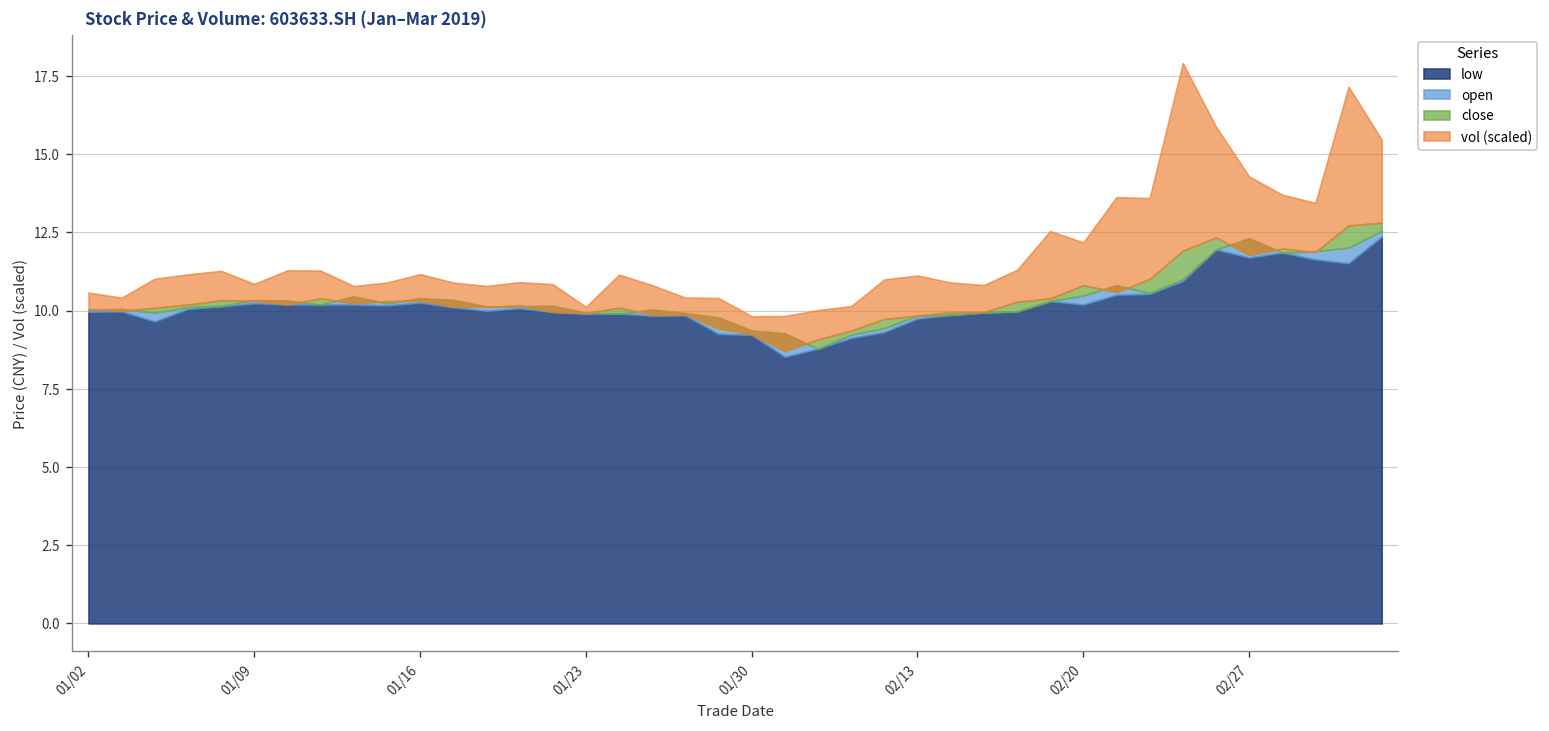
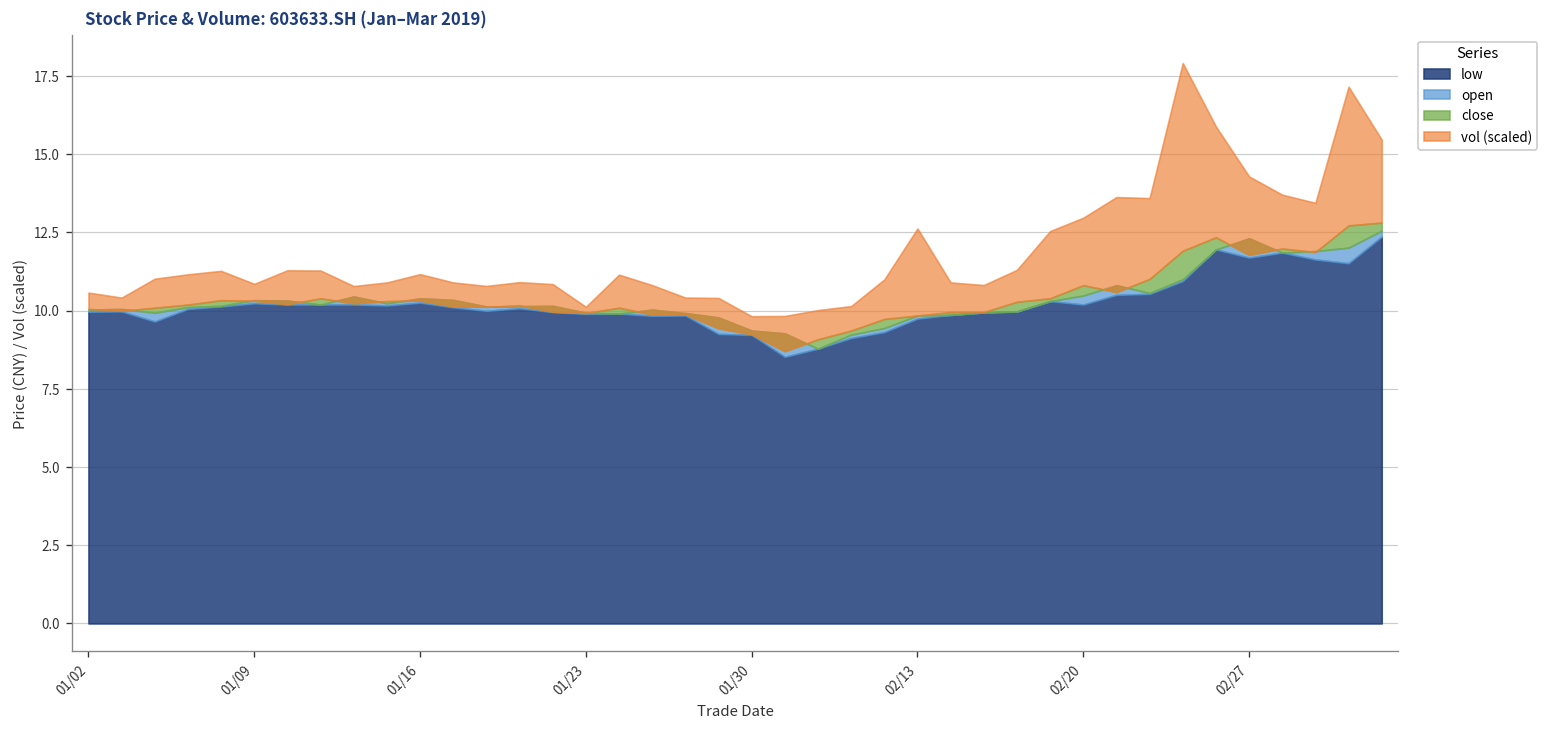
vol (scaled), 02/13: 1.3 -> 2.8
vol (scaled), 02/20: 1.4 -> 2.2
